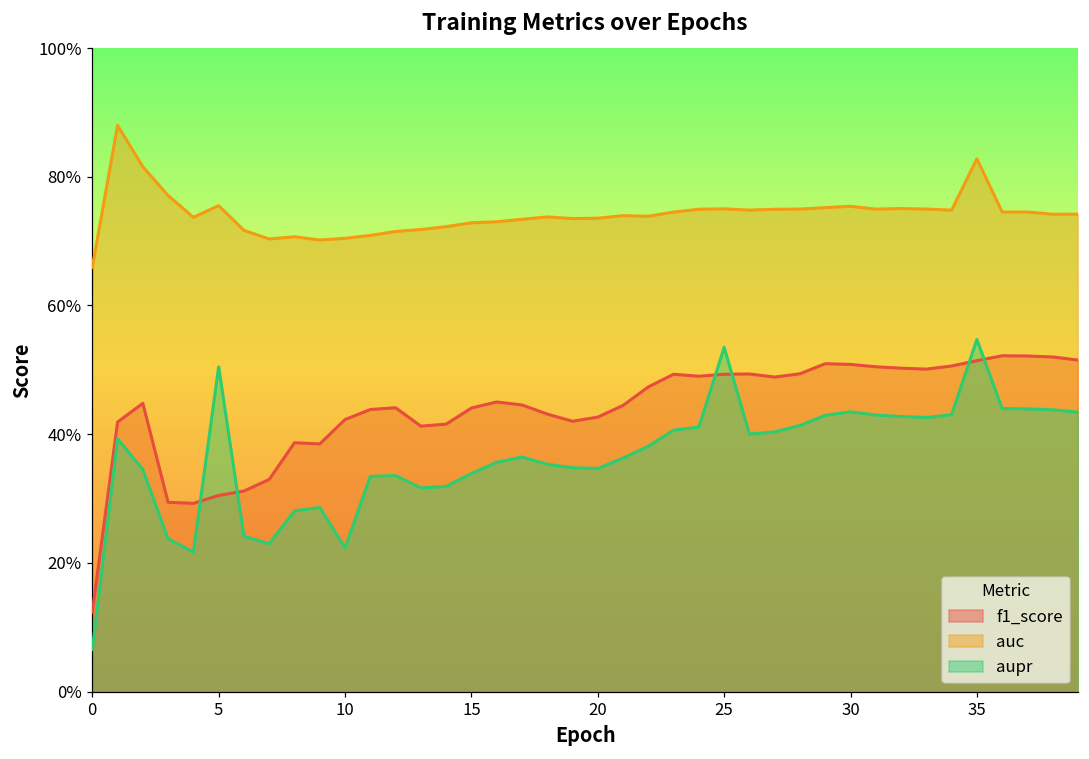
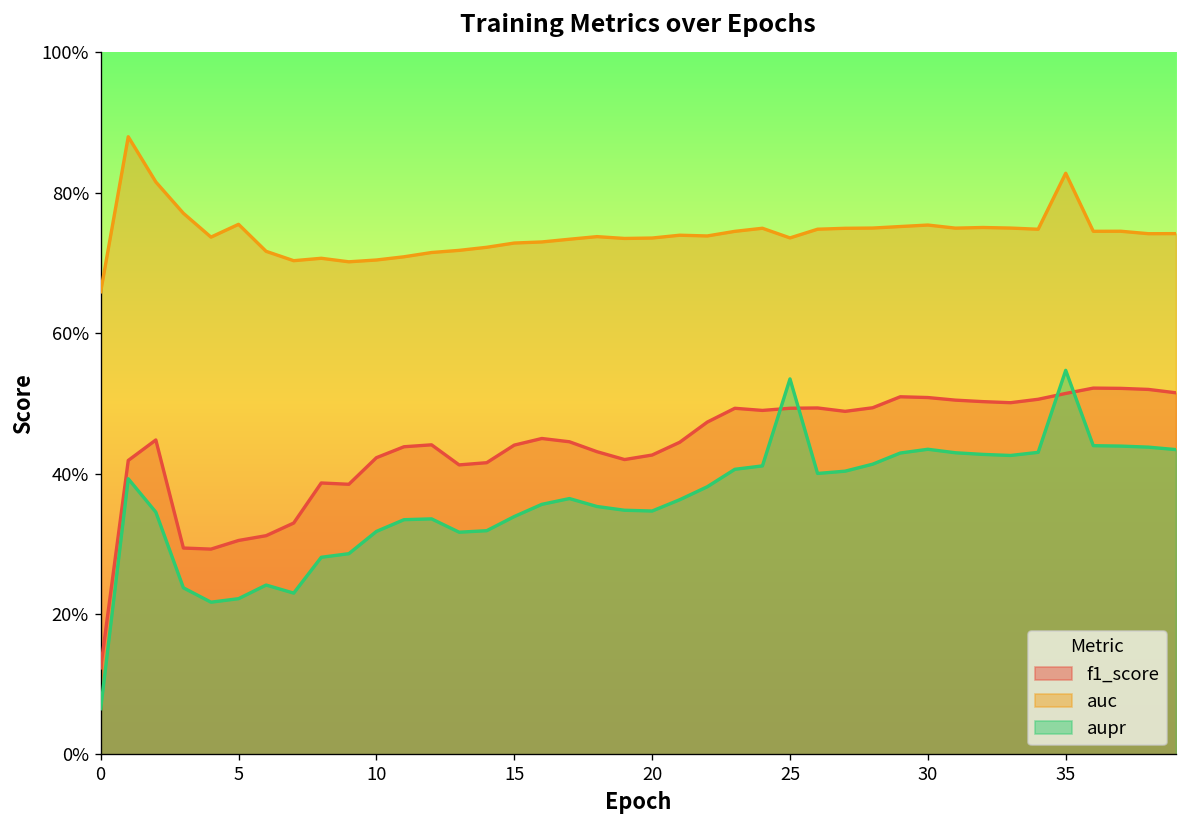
aupr, 5: 50% -> 22%
aupr, 10: 22% -> 32%
auc, 25: 75% -> 74%
